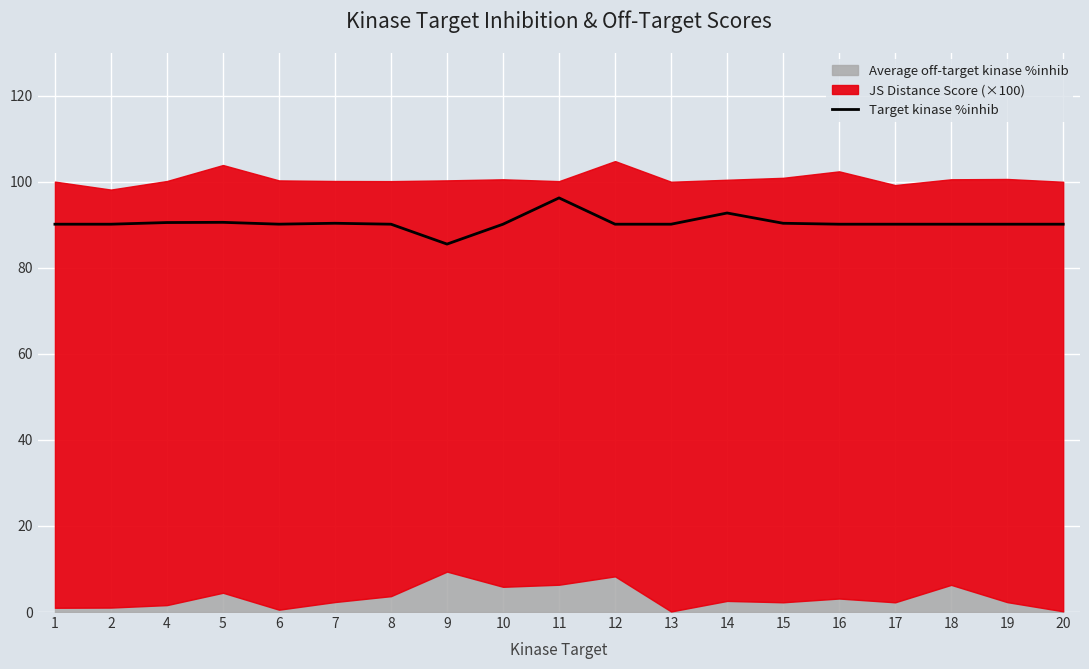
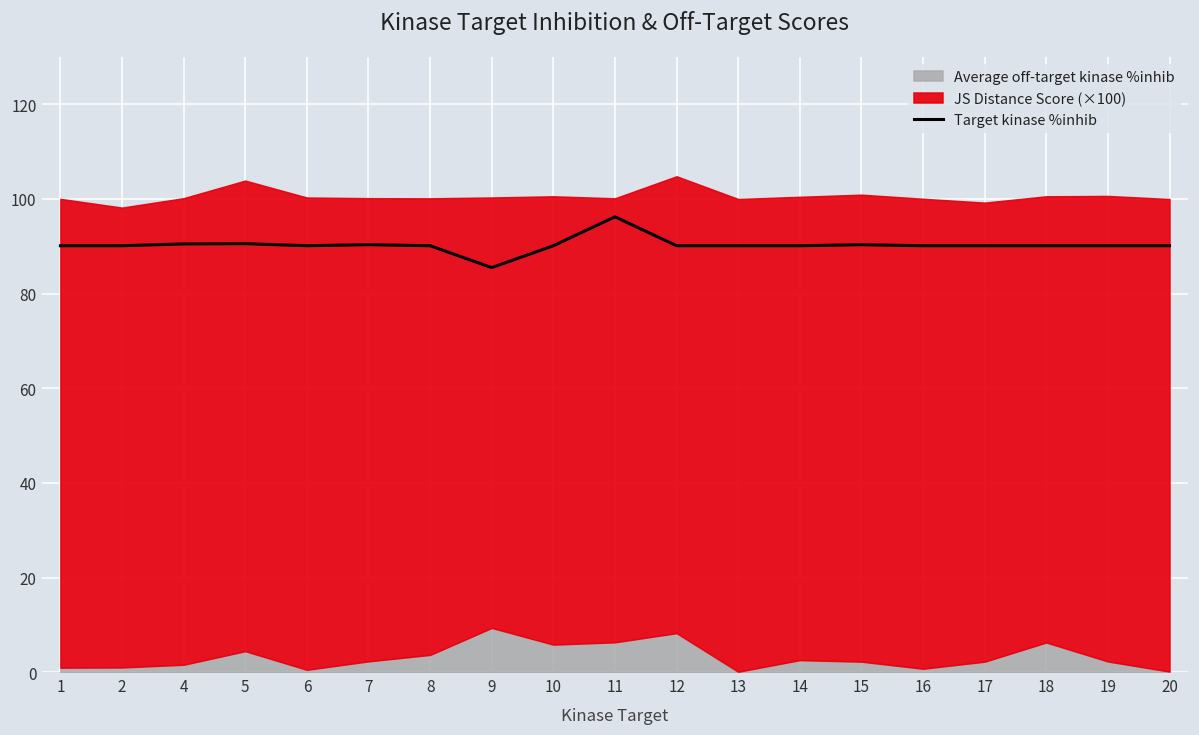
Target kinase %inhib, 14: 93 -> 90
Average off-target kinase %inhib, 16: 3 -> 1
